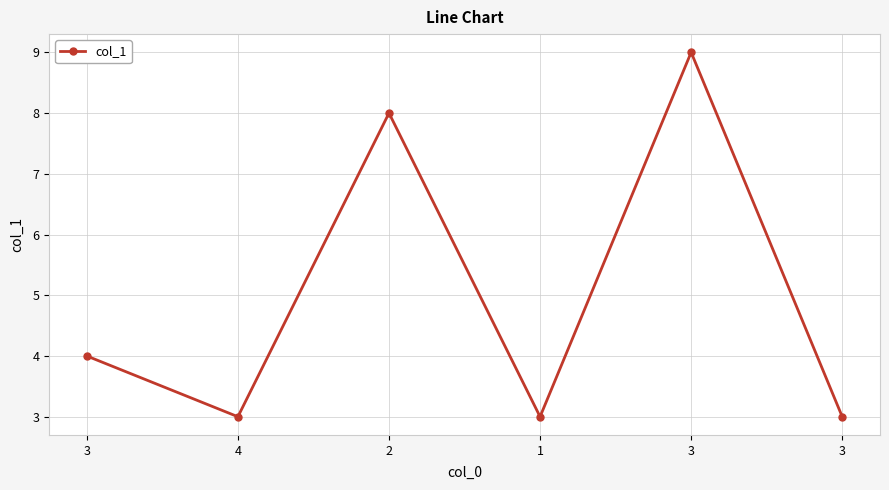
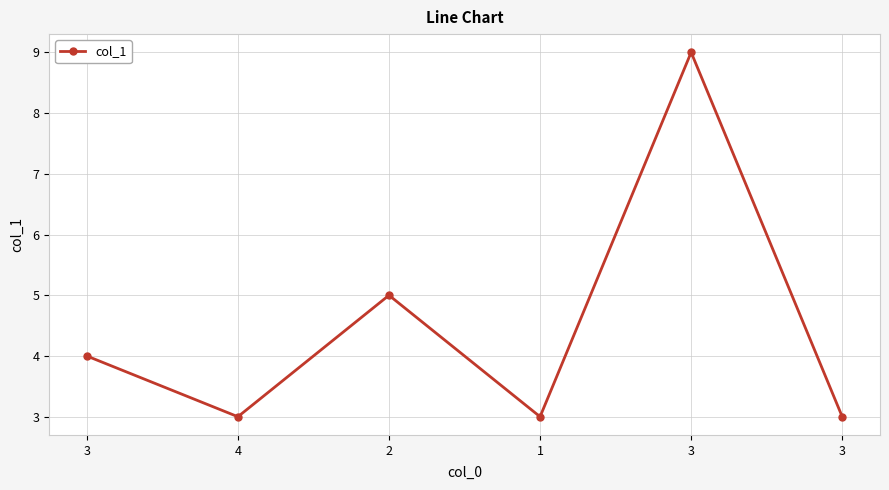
2: 8 -> 5
